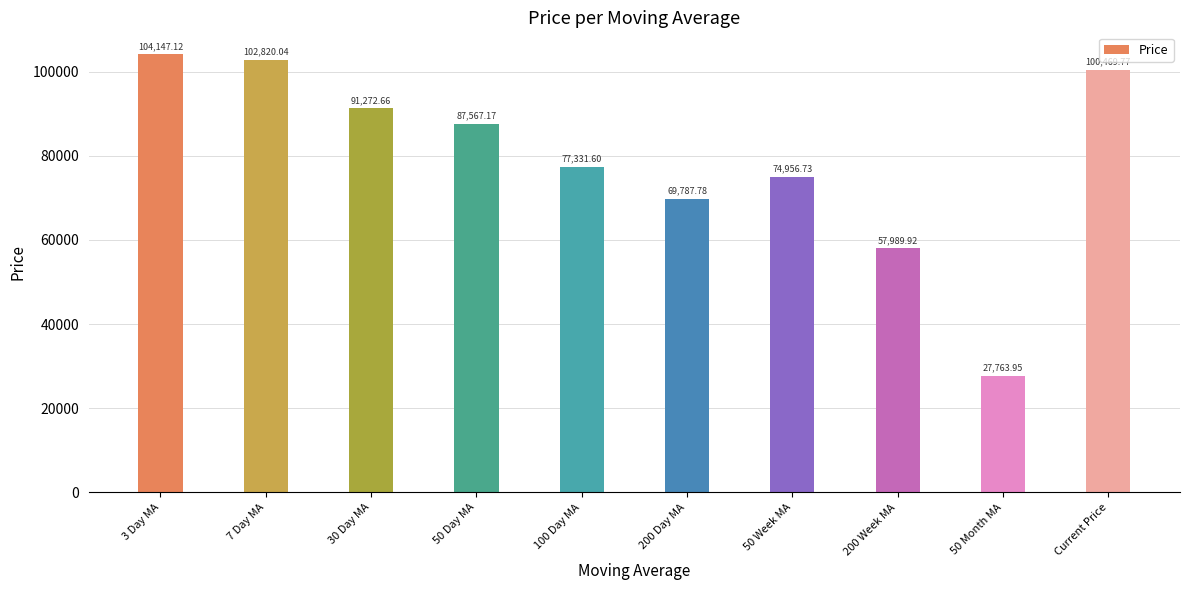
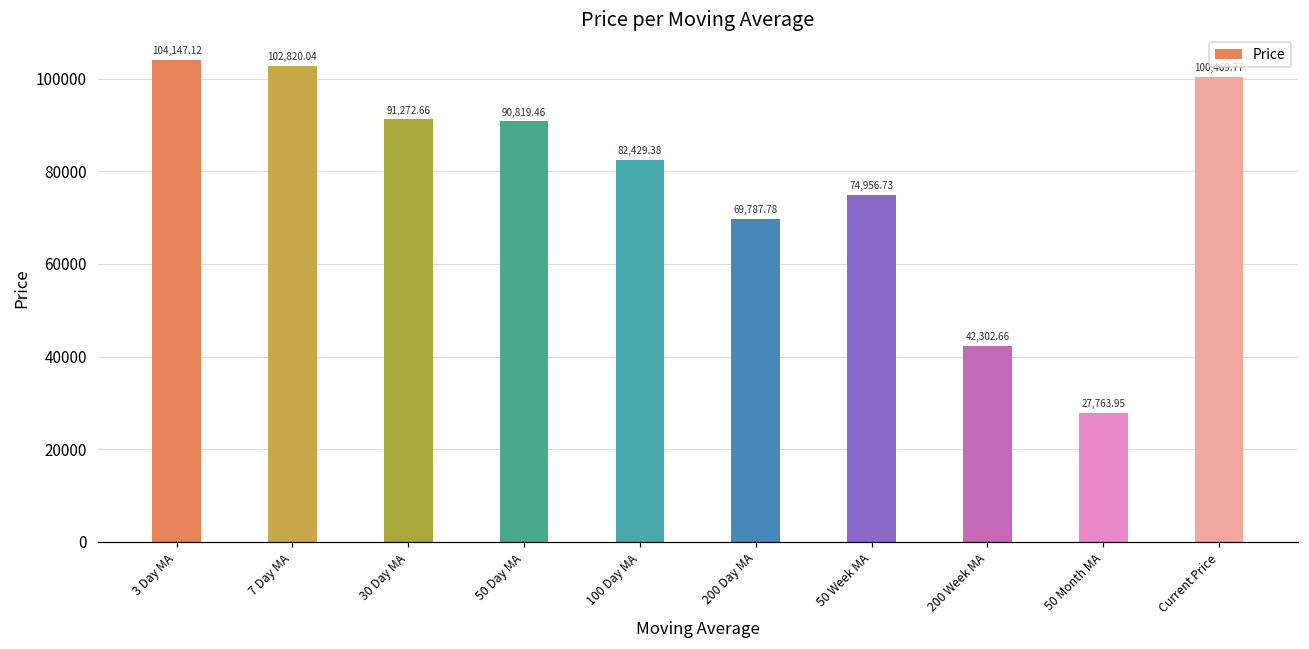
50 Day MA: 87,567.17 -> 90,819.46
100 Day MA: 77,331.60 -> 82,429.38
200 Week MA: 57,989.92 -> 42,302.66
